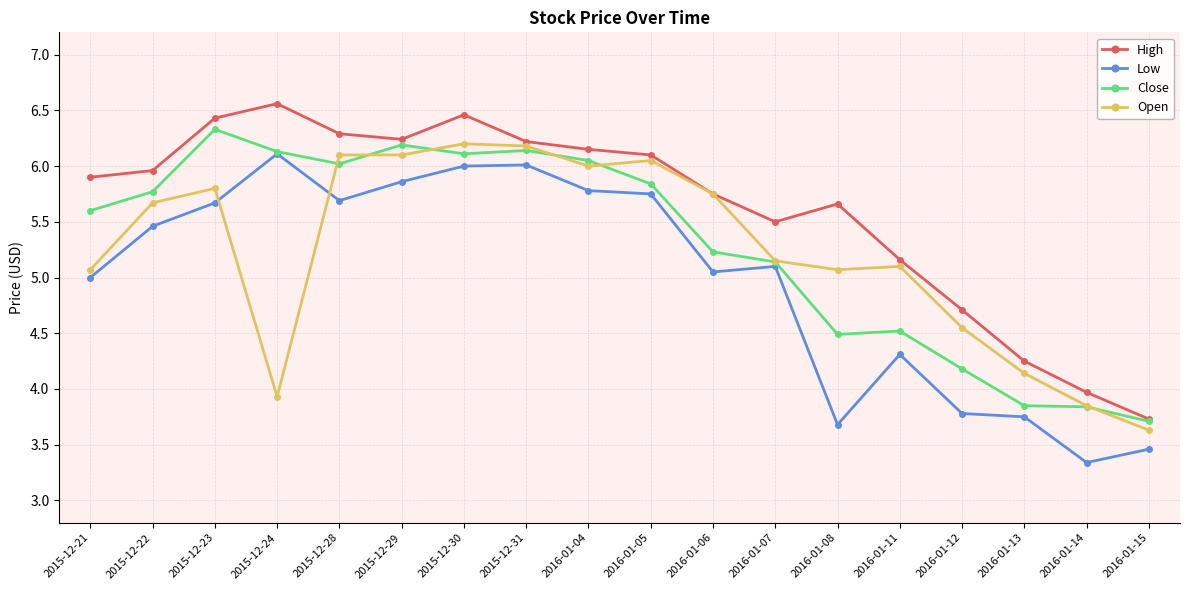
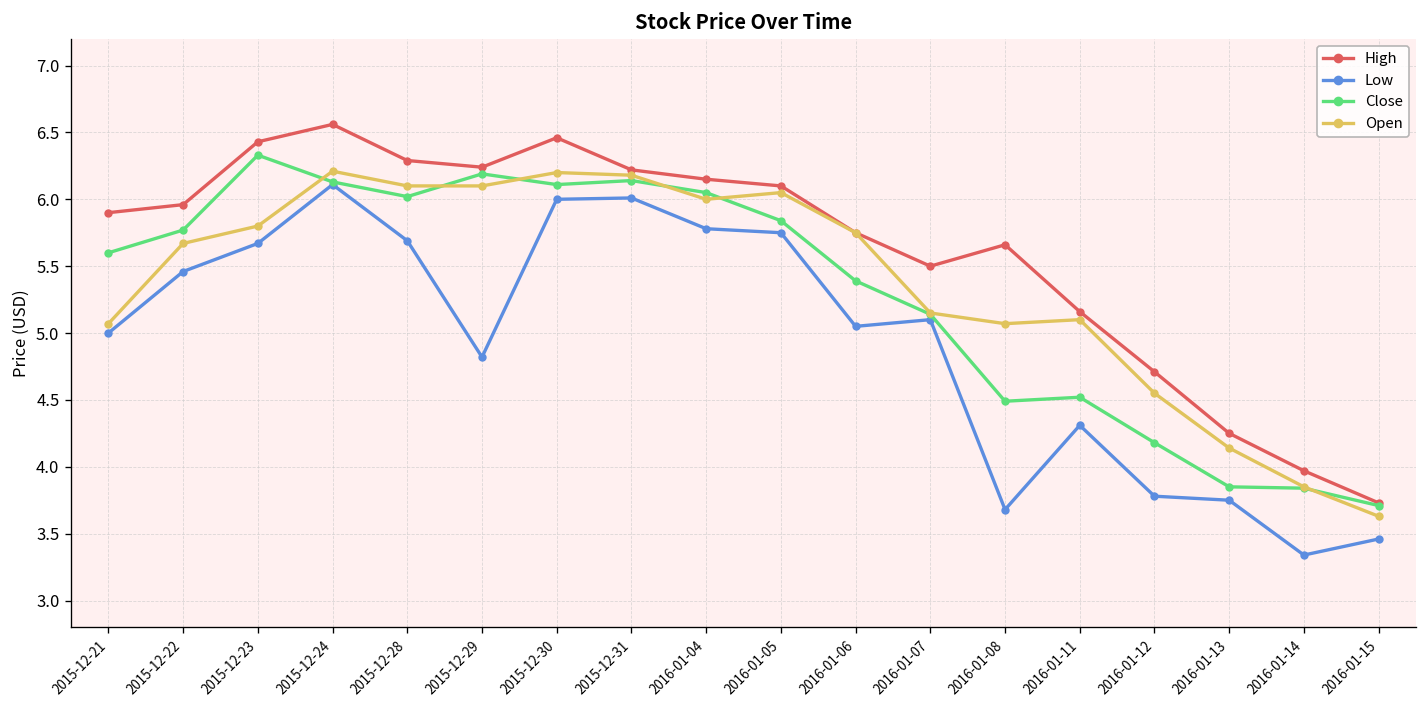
Open, 2015-12-24: 3.93 -> 6.21
Low, 2015-12-29: 5.86 -> 4.82
Close, 2016-01-06: 5.23 -> 5.39
